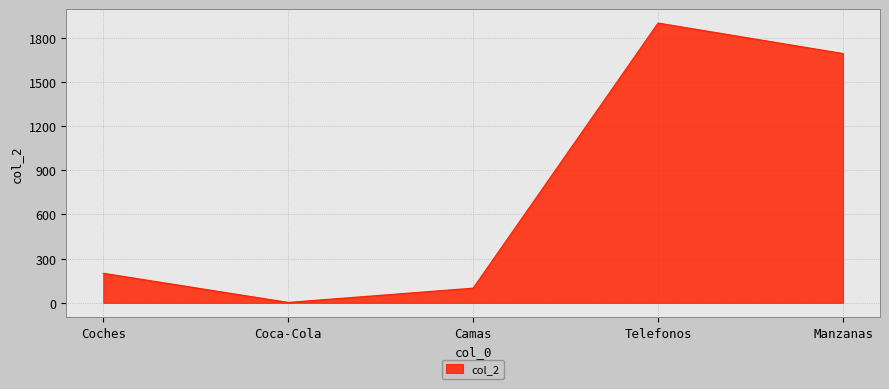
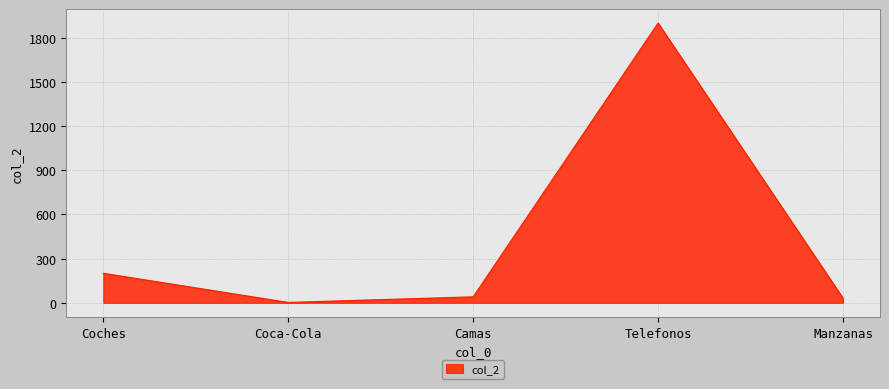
Camas: 100 -> 40
Manzanas: 1690 -> 30
